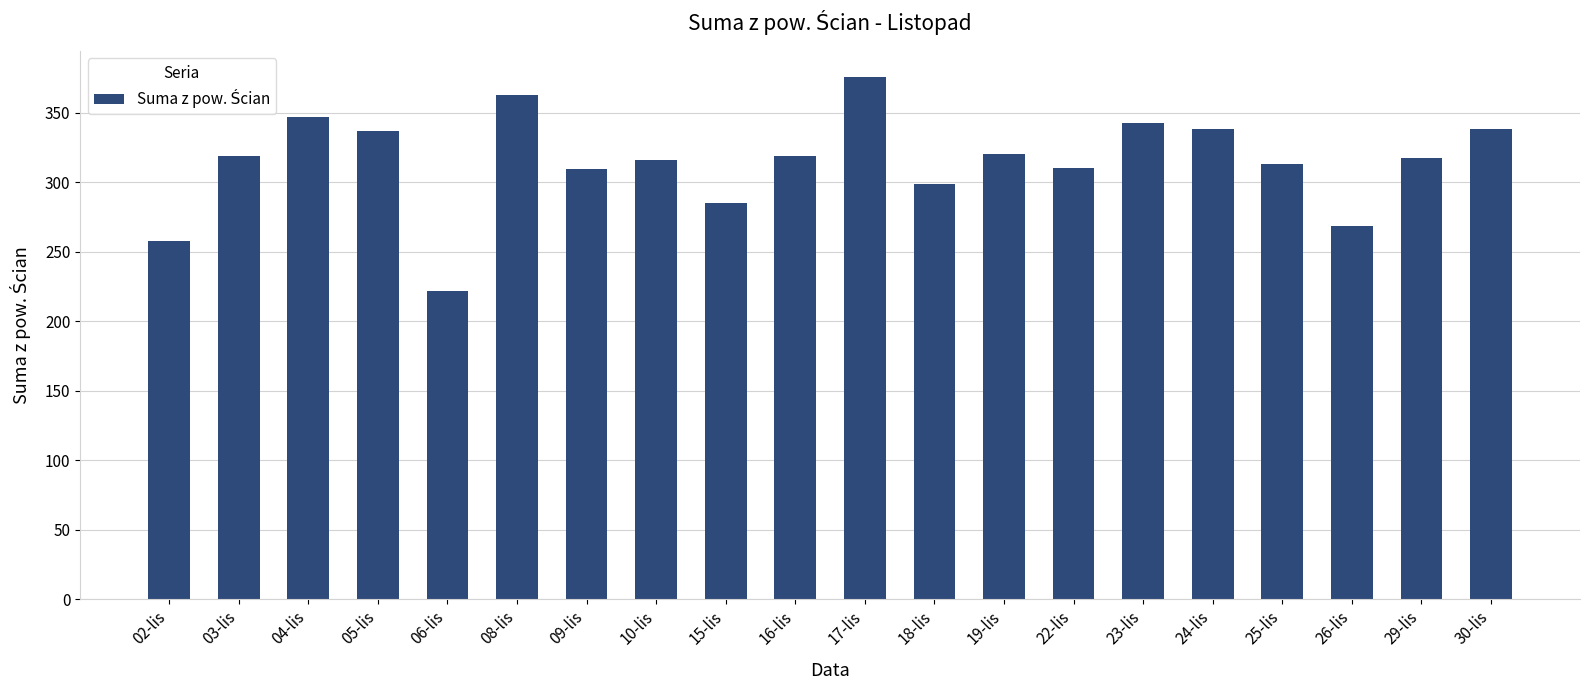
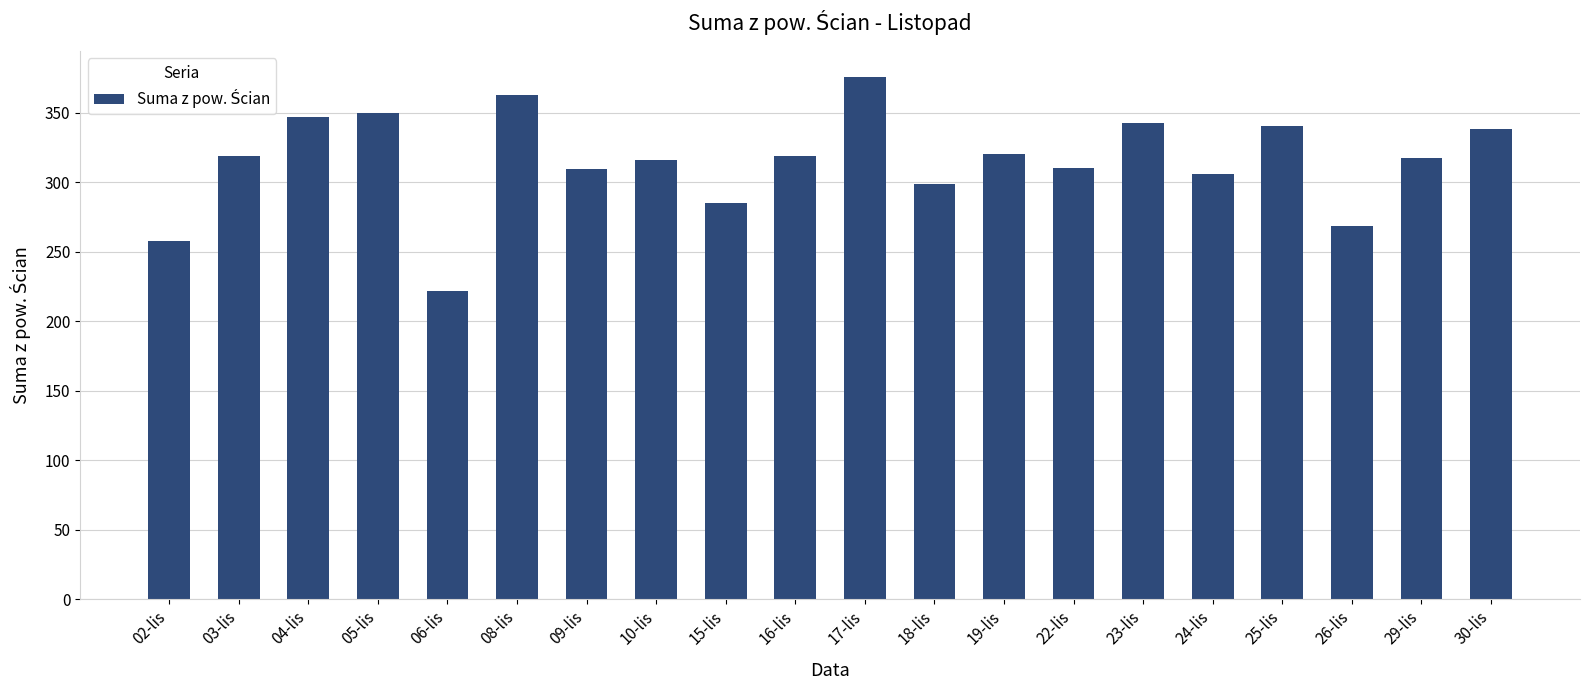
05-lis: 337 -> 350
24-lis: 338 -> 306
25-lis: 313 -> 340
